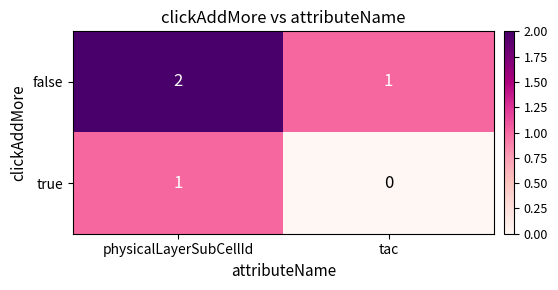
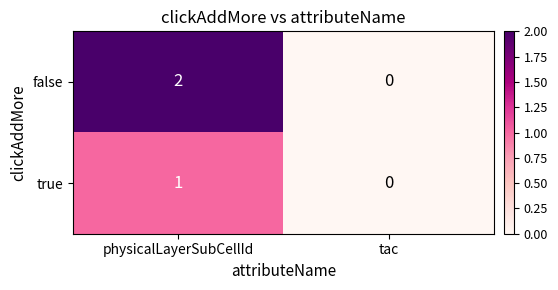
false, tac: 1 -> 0
